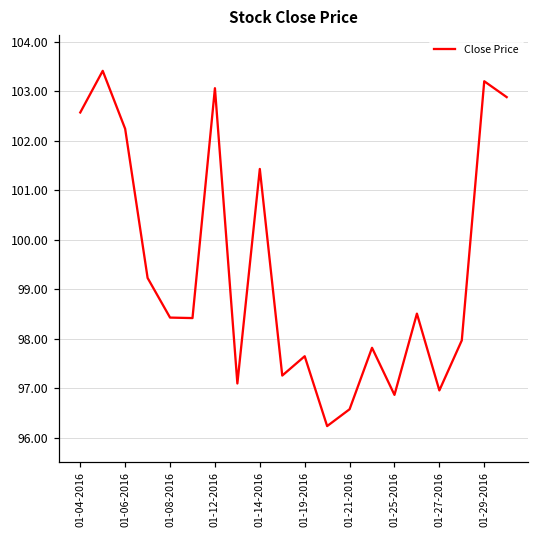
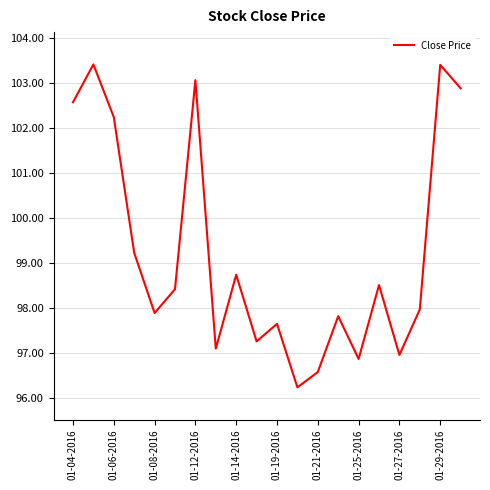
01-08-2016: 98.4 -> 97.9
01-14-2016: 101.4 -> 98.7
01-29-2016: 103.2 -> 103.4
